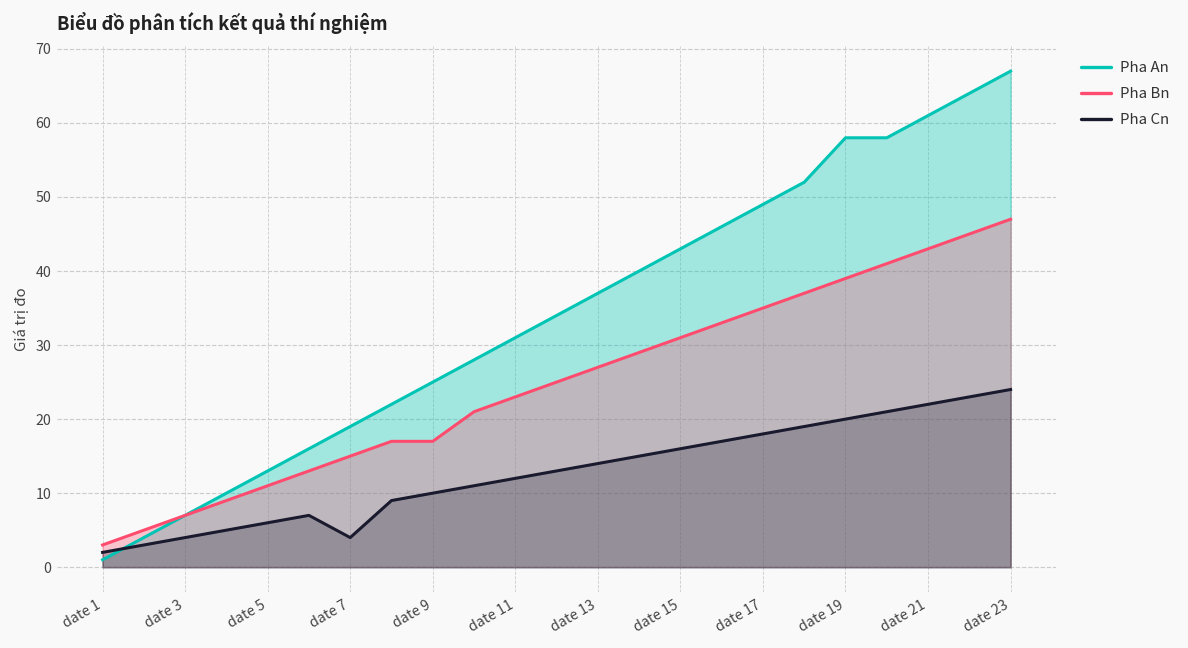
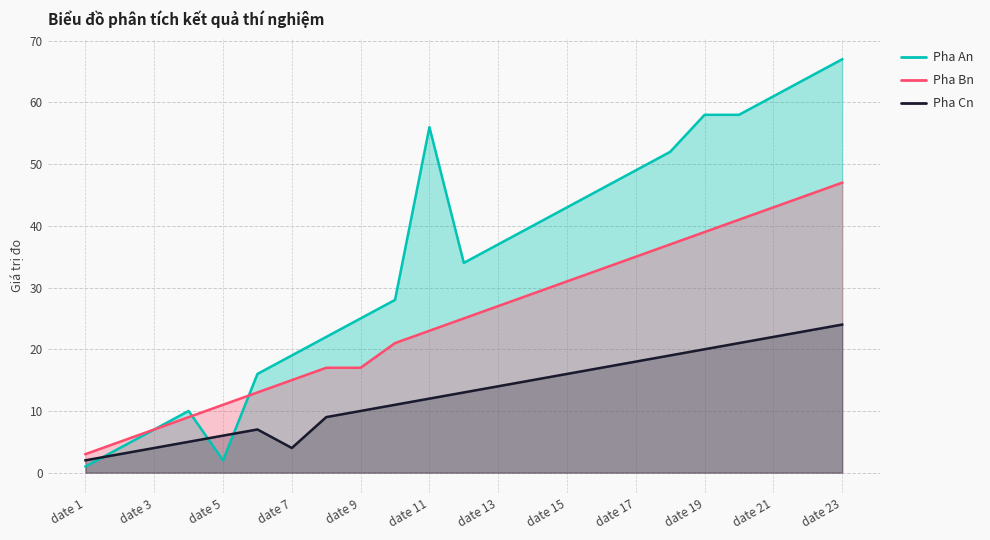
Pha An, date 5: 13 -> 2
Pha An, date 11: 31 -> 56
